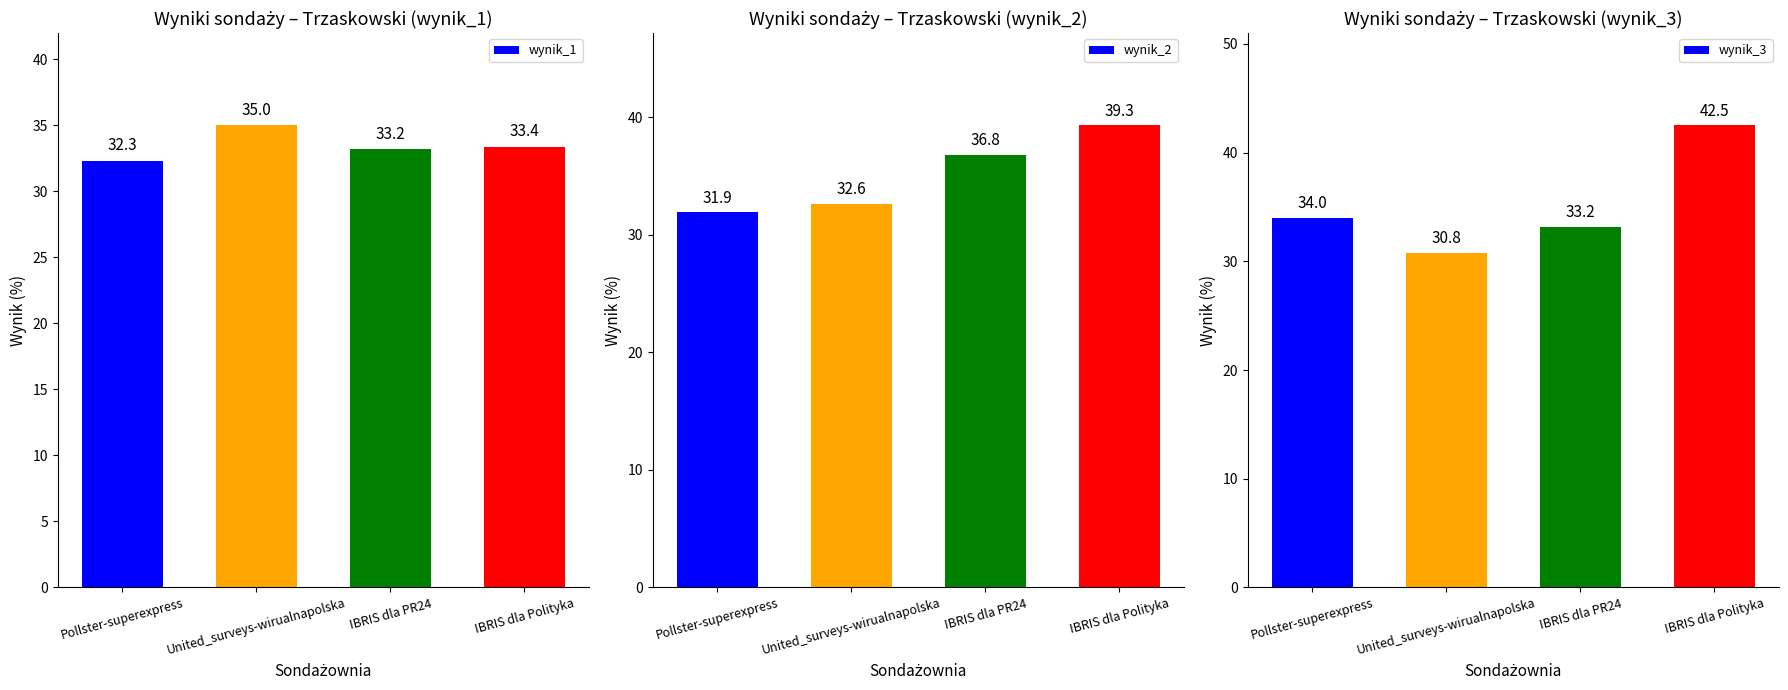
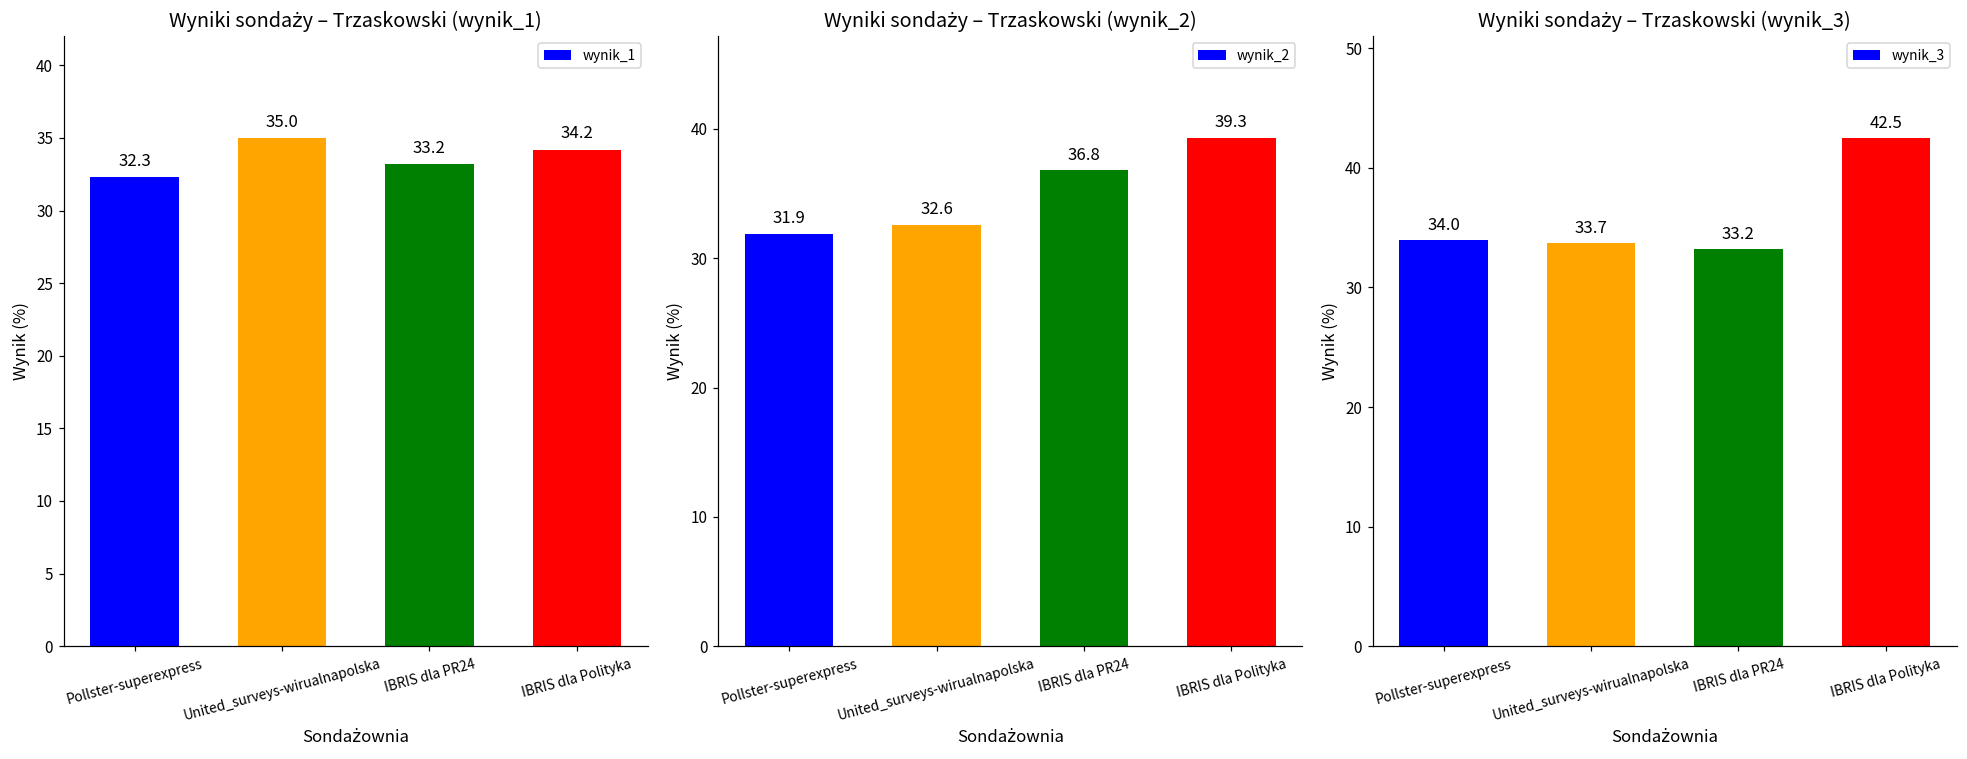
Wyniki sondaży – Trzaskowski (wynik_1), IBRIS dla Polityka: 33.4 -> 34.2
Wyniki sondaży – Trzaskowski (wynik_3), United_surveys-wirualnapolska: 30.8 -> 33.7
